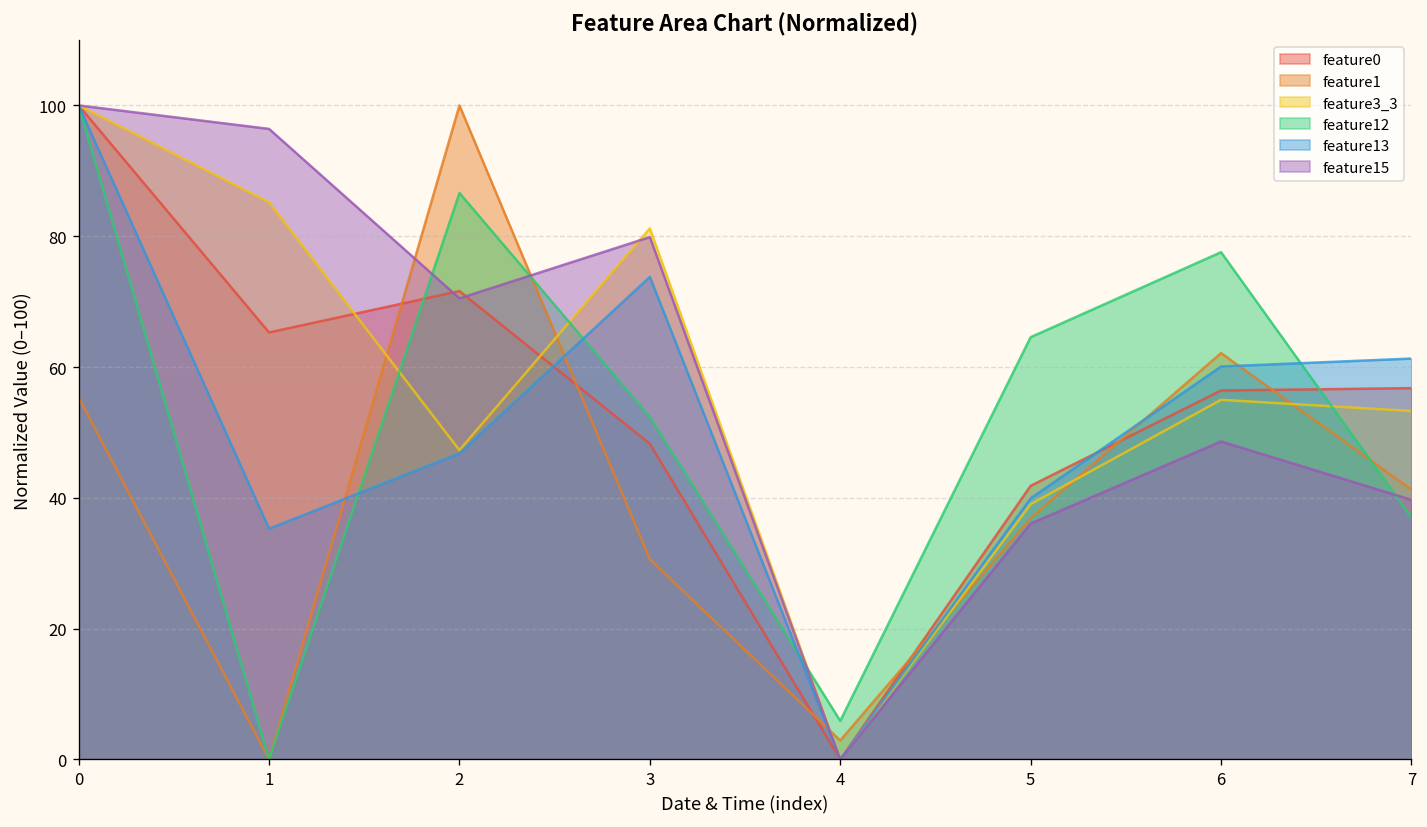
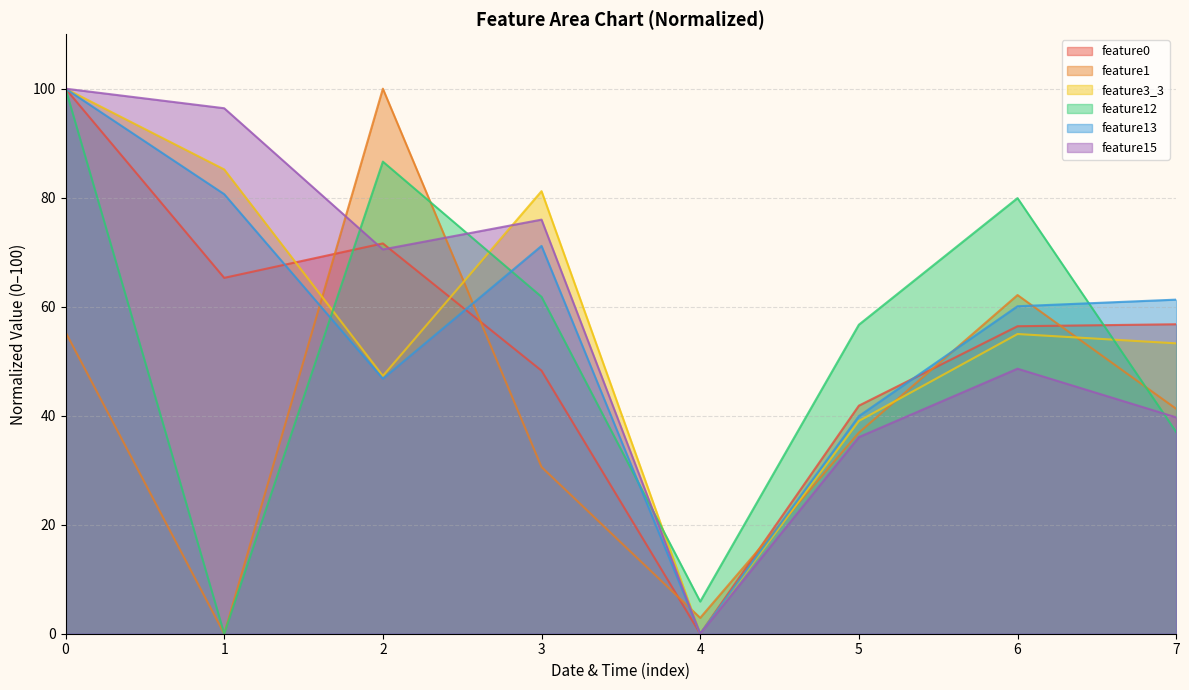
feature13, 1: 35 -> 81
feature12, 3: 52 -> 62
feature13, 3: 74 -> 71
feature15, 3: 80 -> 76
feature12, 5: 65 -> 57
feature12, 6: 78 -> 80
